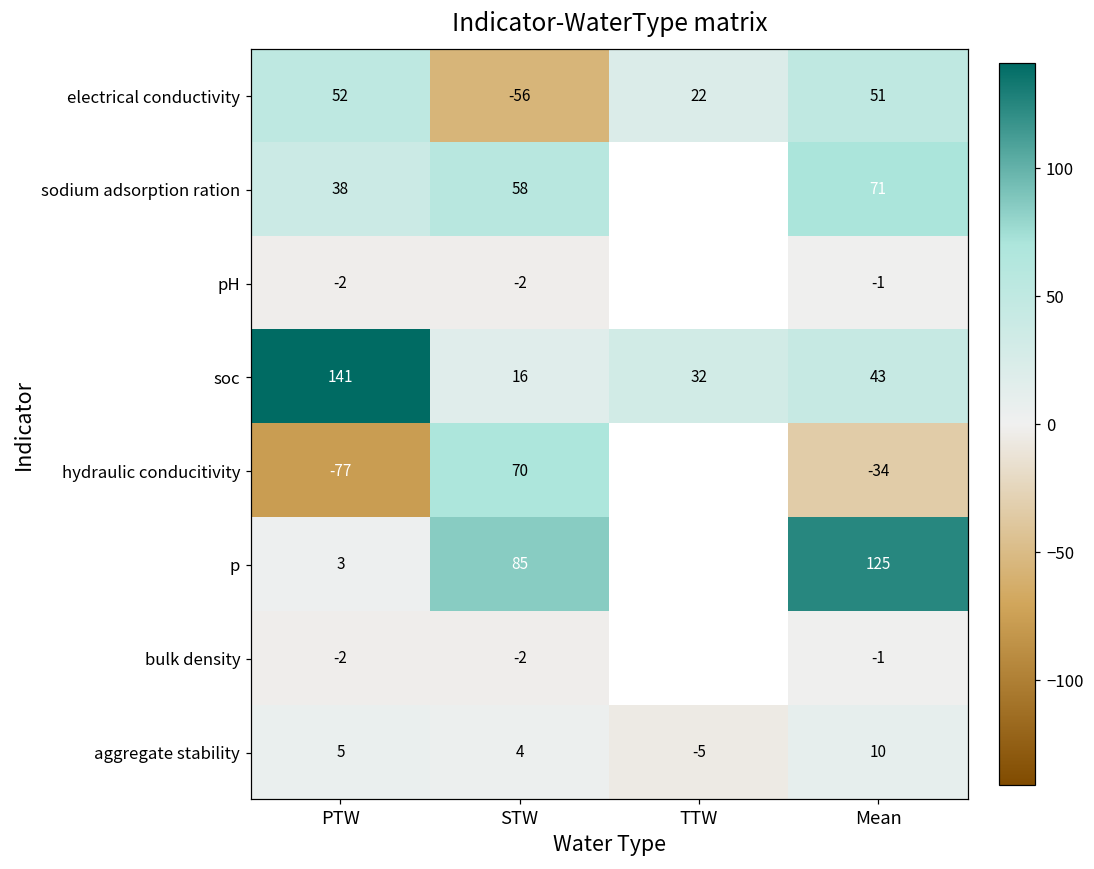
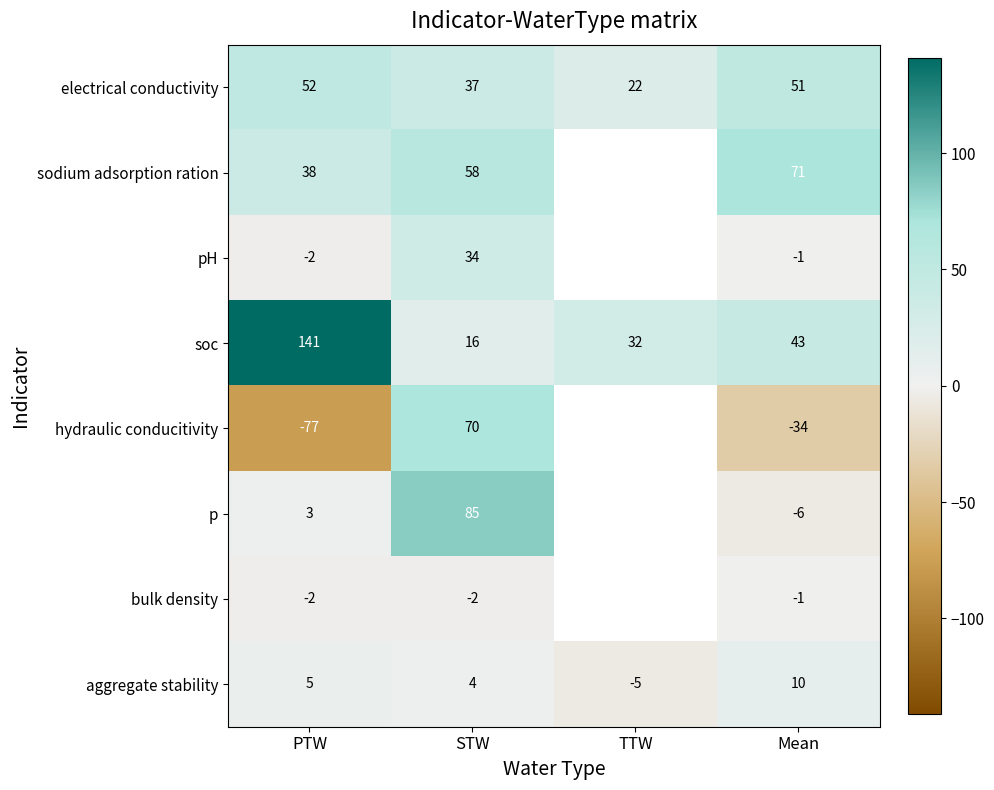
electrical conductivity, STW: -56 -> 37
pH, STW: -2 -> 34
p, Mean: 125 -> -6
